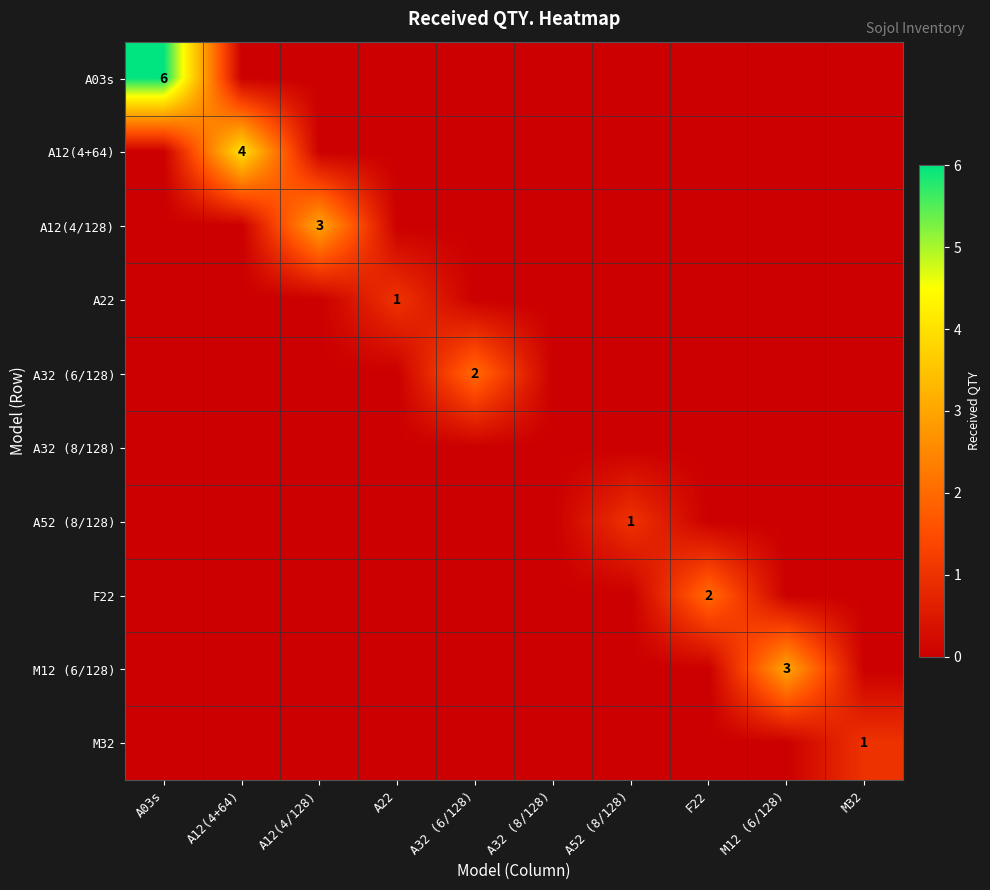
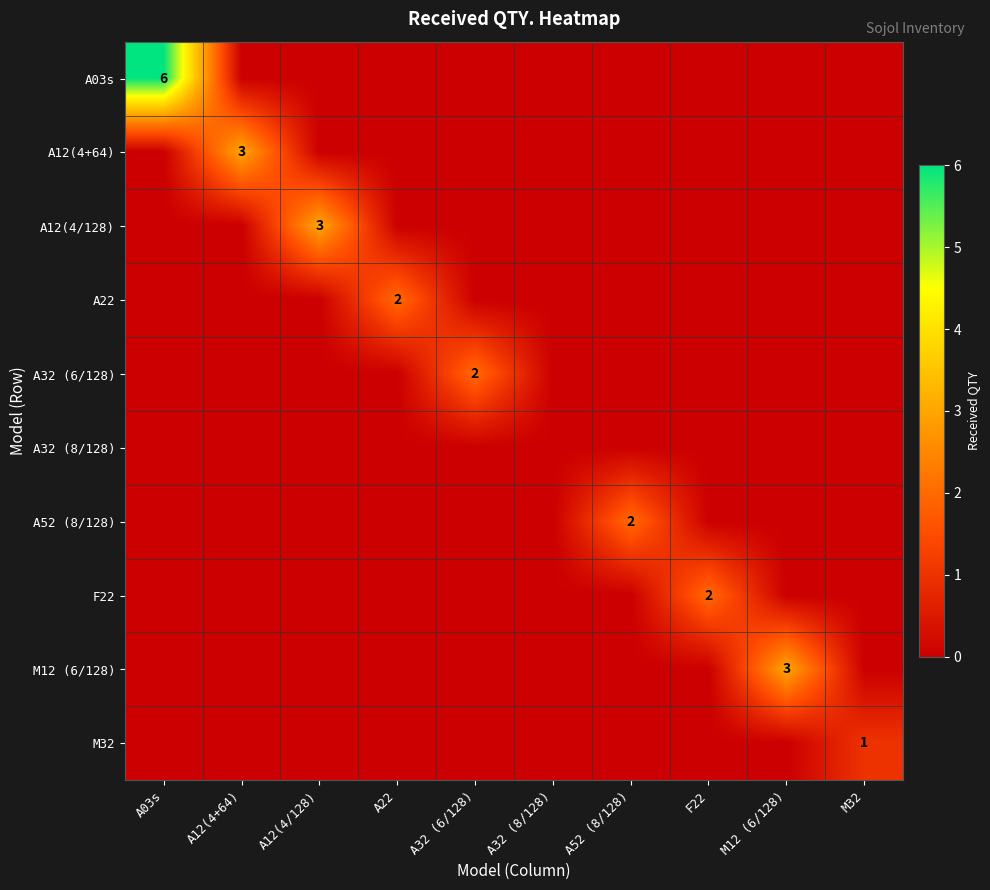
A12(4+64), A12(4+64): 4 -> 3
A22, A22: 1 -> 2
A52 (8/128), A52 (8/128): 1 -> 2
